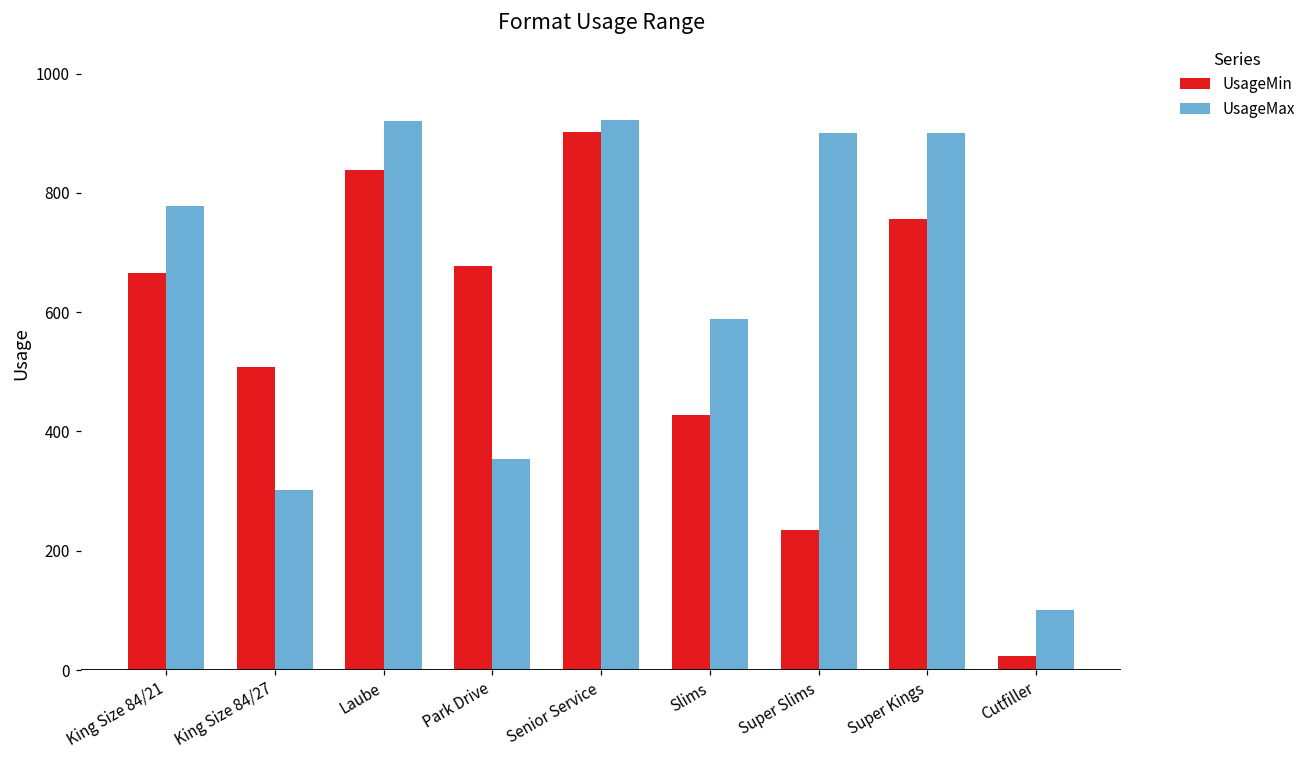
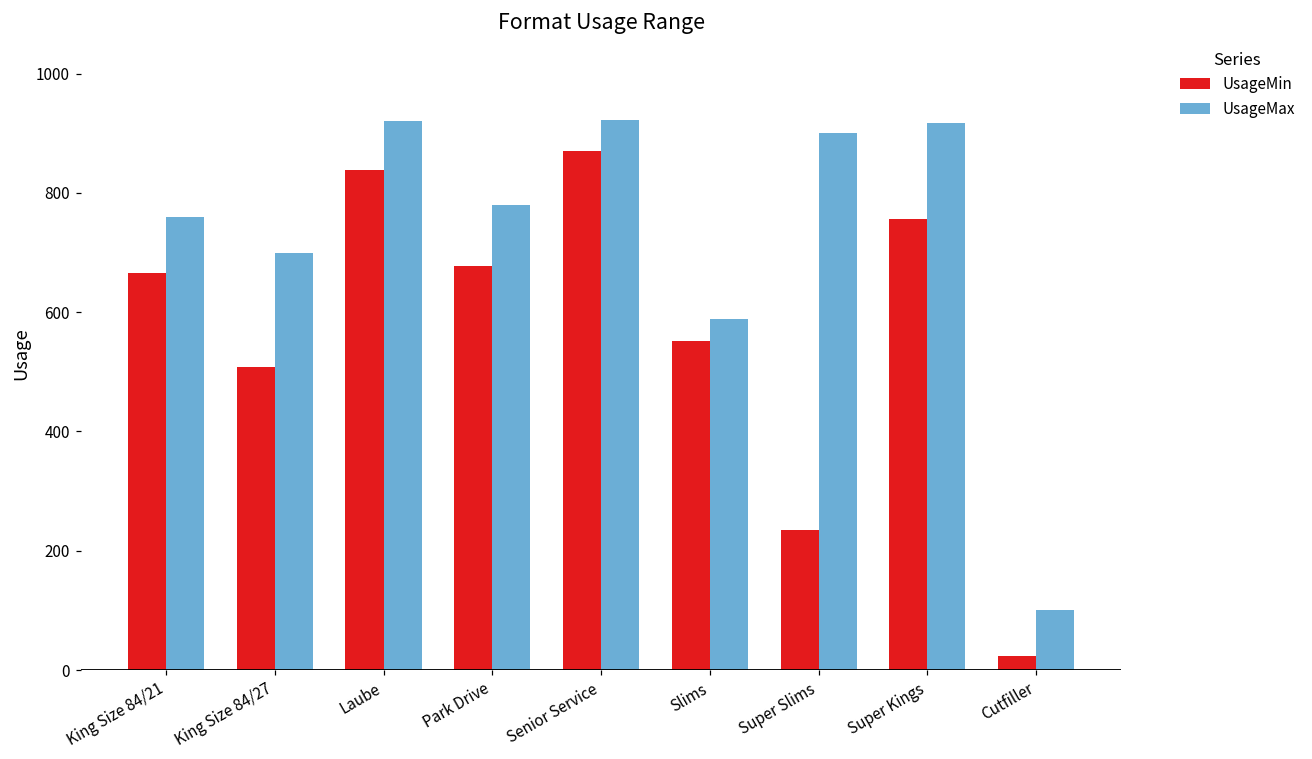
UsageMax, King Size 84/21: 780 -> 760
UsageMax, King Size 84/27: 300 -> 700
UsageMax, Park Drive: 350 -> 780
UsageMin, Senior Service: 900 -> 870
UsageMin, Slims: 430 -> 550
UsageMax, Super Kings: 900 -> 920
